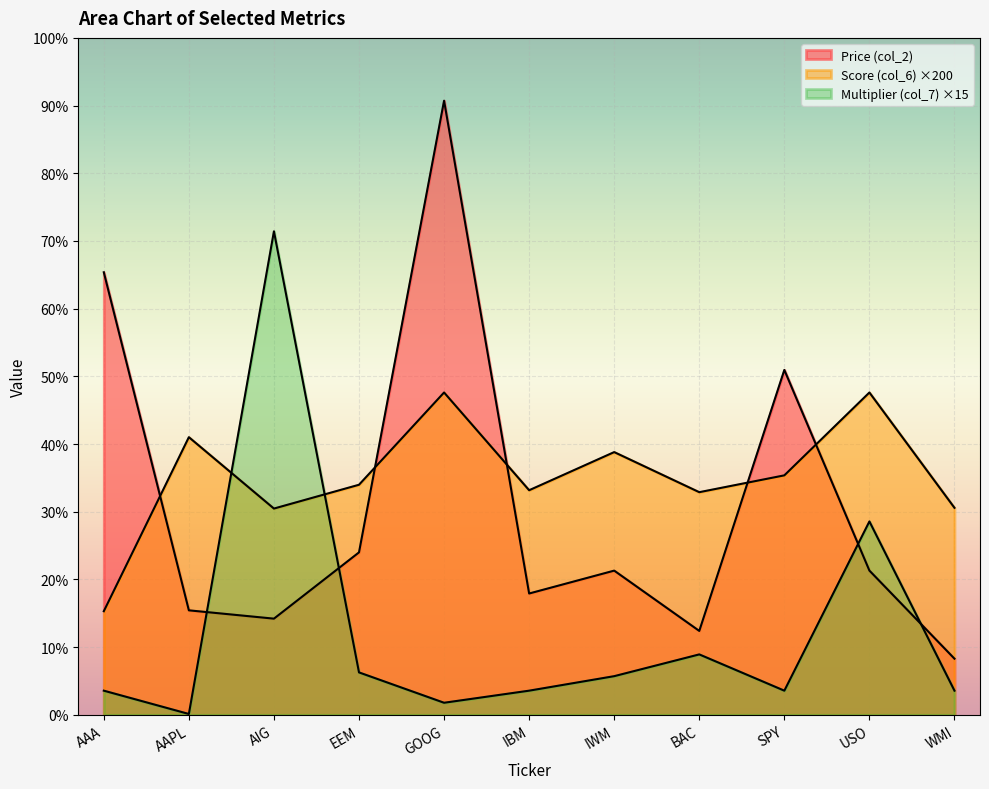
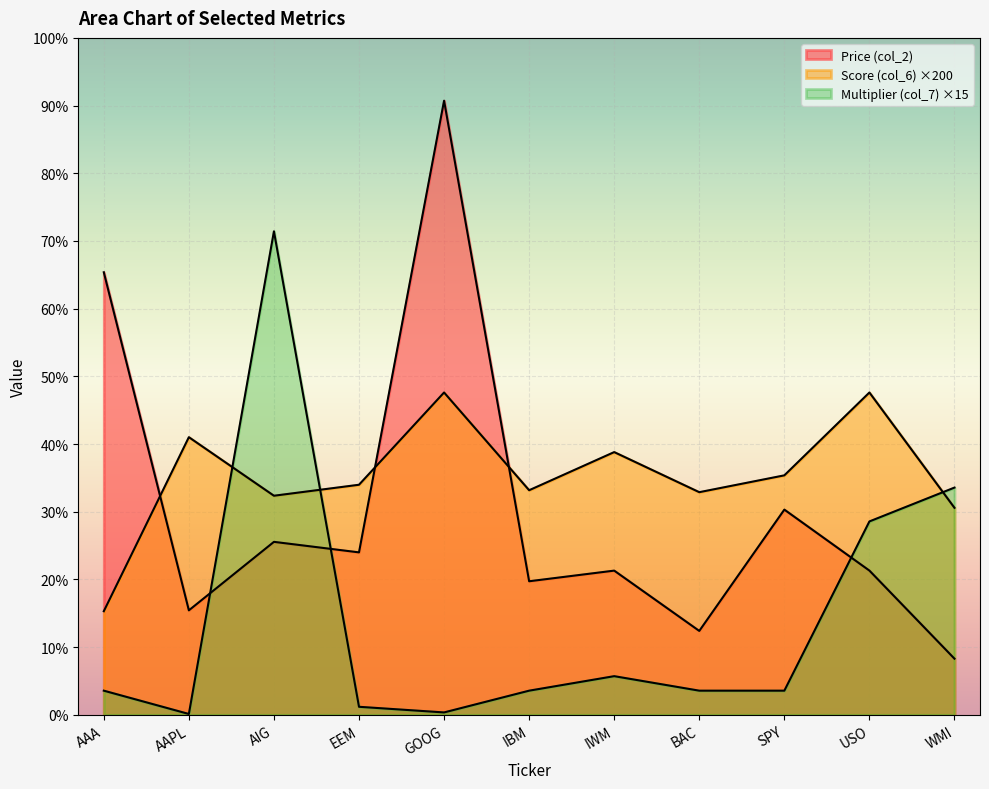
Price (col_2), AIG: 14% -> 26%
Score (col_6) ×200, AIG: 30% -> 32%
Multiplier (col_7) ×15, EEM: 6% -> 1%
Multiplier (col_7) ×15, GOOG: 2% -> 0%
Price (col_2), IBM: 18% -> 20%
Multiplier (col_7) ×15, BAC: 9% -> 4%
Price (col_2), SPY: 51% -> 30%
Multiplier (col_7) ×15, WMI: 4% -> 34%
